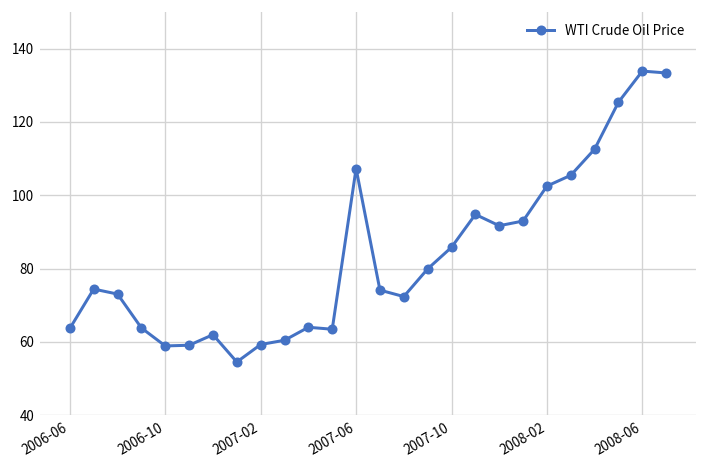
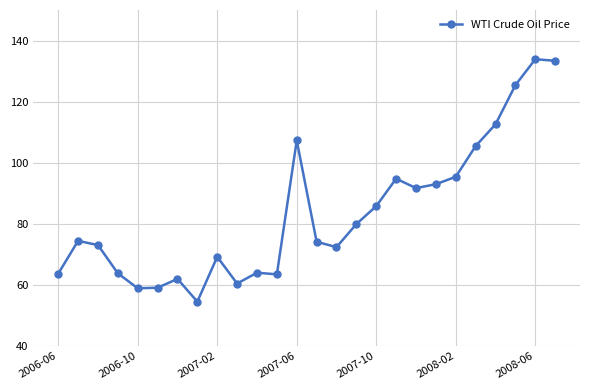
2007-02: 59 -> 69
2008-02: 103 -> 95
